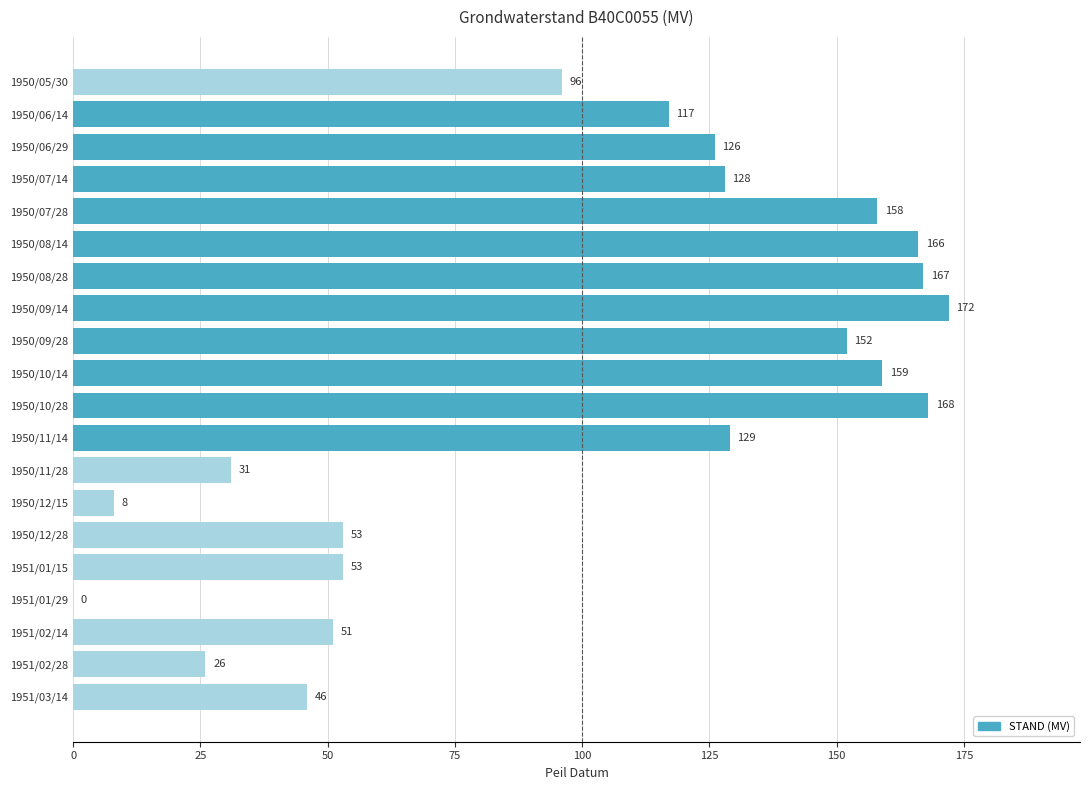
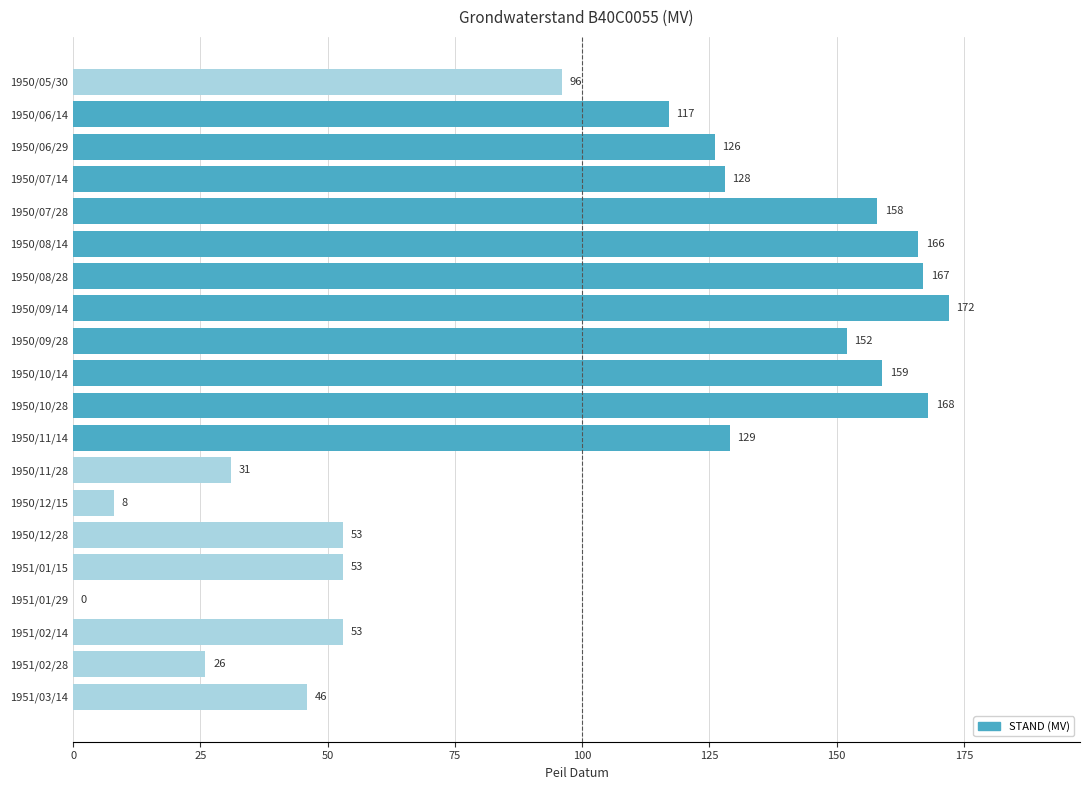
1951/02/14: 51 -> 53
